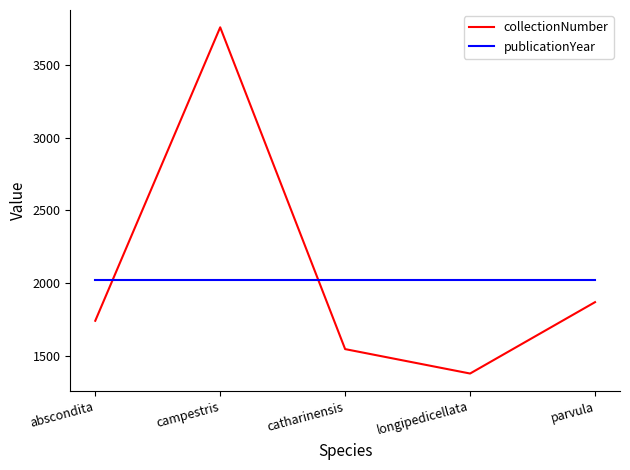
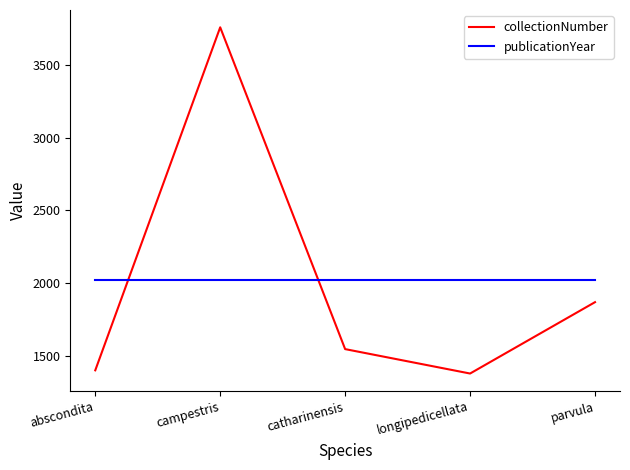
collectionNumber, abscondita: 1740 -> 1400
